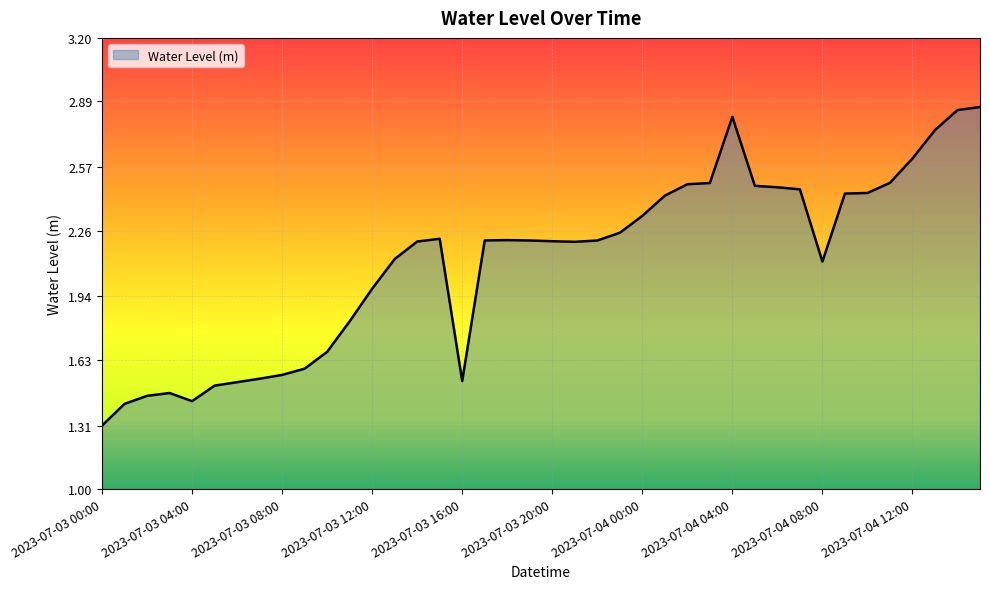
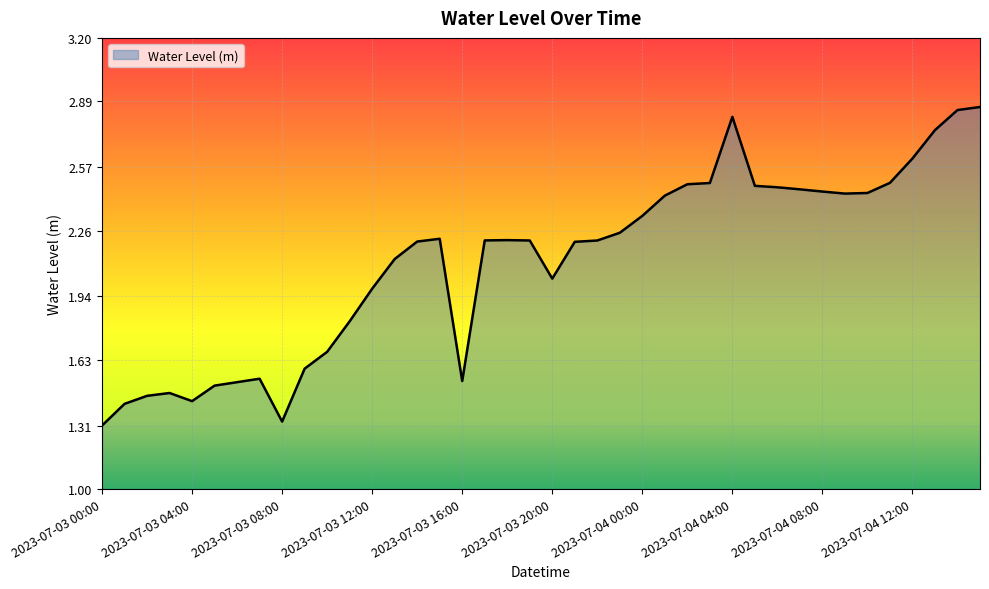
2023-07-03 08:00: 1.56 -> 1.33
2023-07-03 20:00: 2.21 -> 2.03
2023-07-04 08:00: 2.11 -> 2.45
